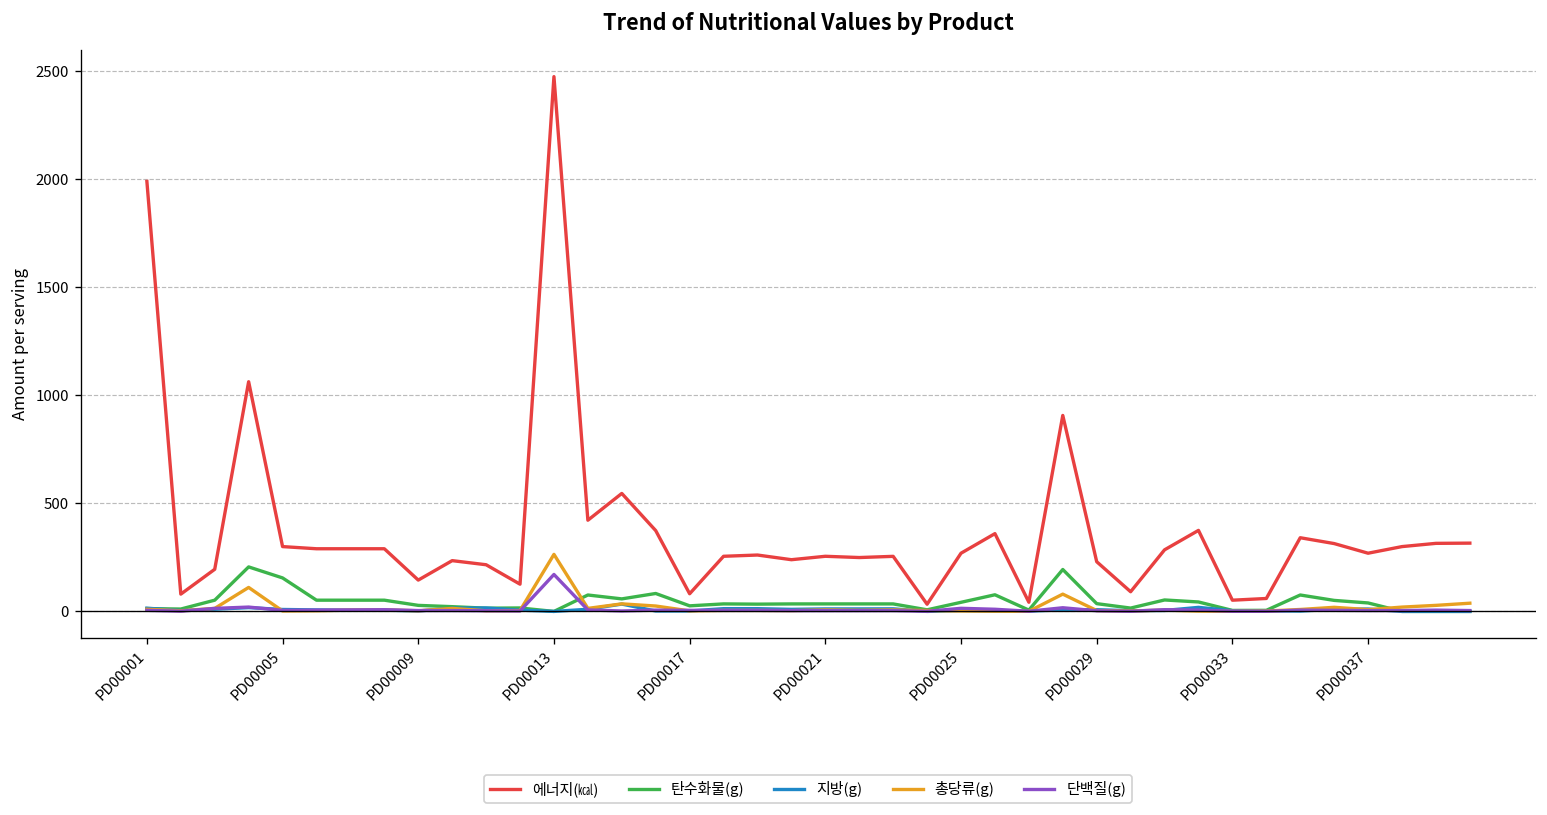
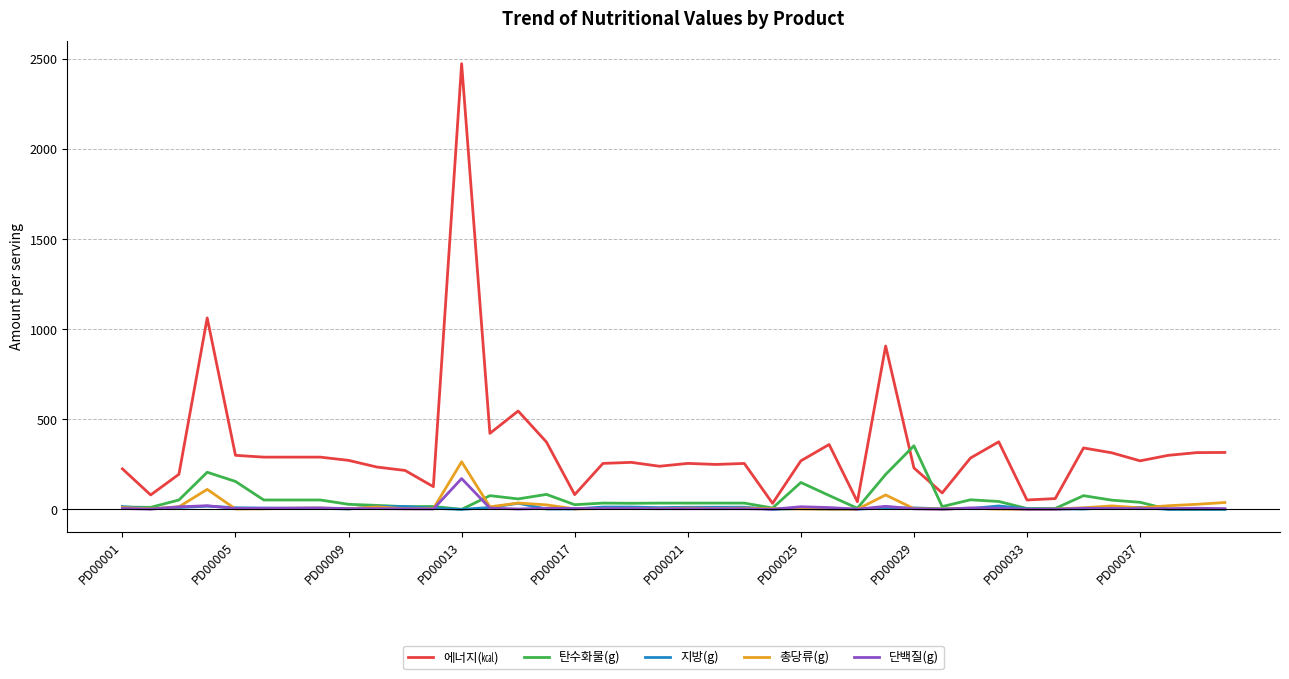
에너지(㎉), PD00001: 1990 -> 230
에너지(㎉), PD00009: 150 -> 270
탄수화물(g), PD00025: 40 -> 150
탄수화물(g), PD00029: 40 -> 350
